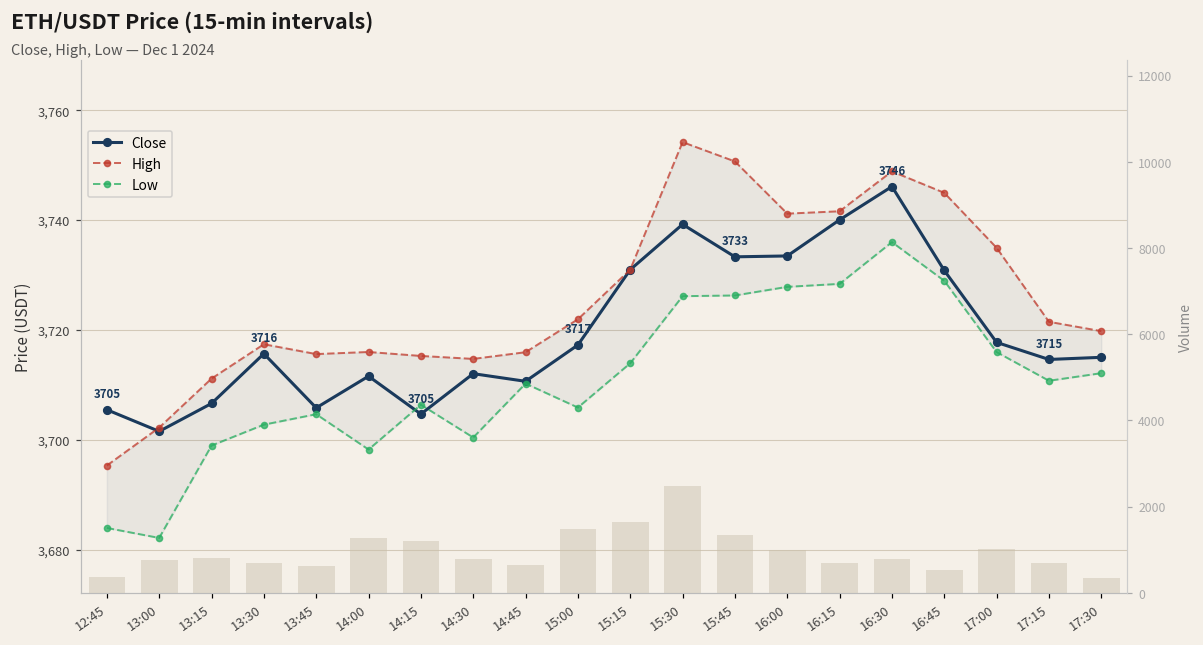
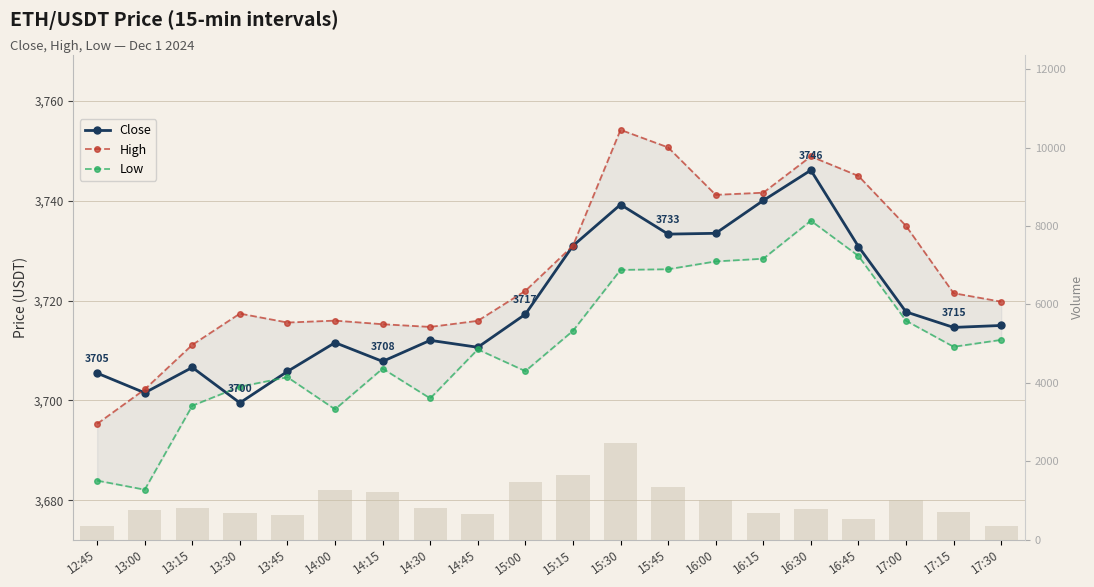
Close, 13:30: 3716 -> 3700
Close, 14:15: 3705 -> 3708
